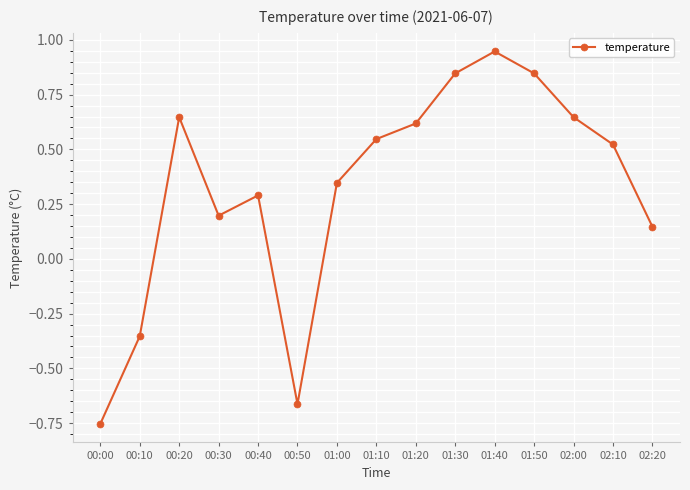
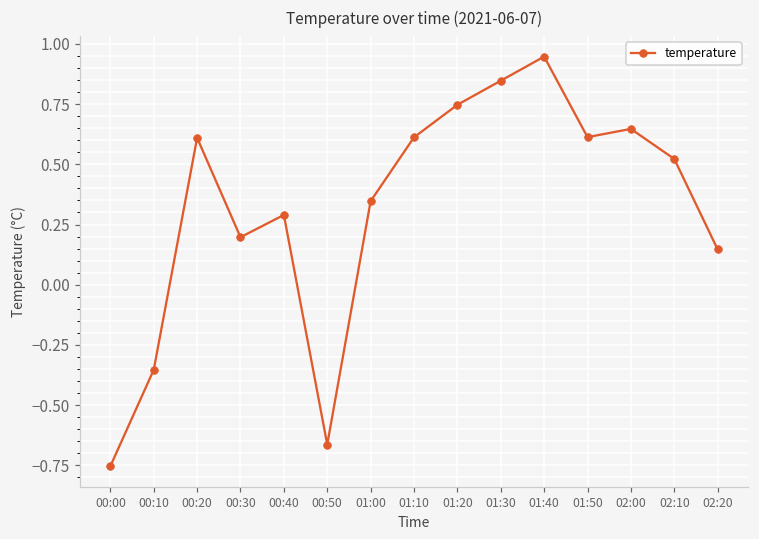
00:20: 0.65 -> 0.61
01:10: 0.55 -> 0.61
01:20: 0.62 -> 0.75
01:50: 0.85 -> 0.61
